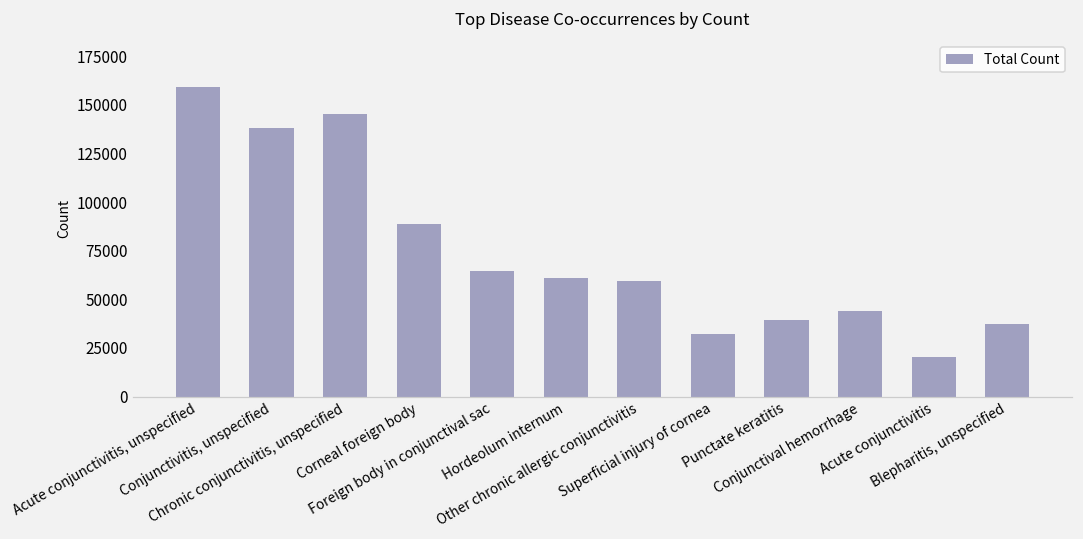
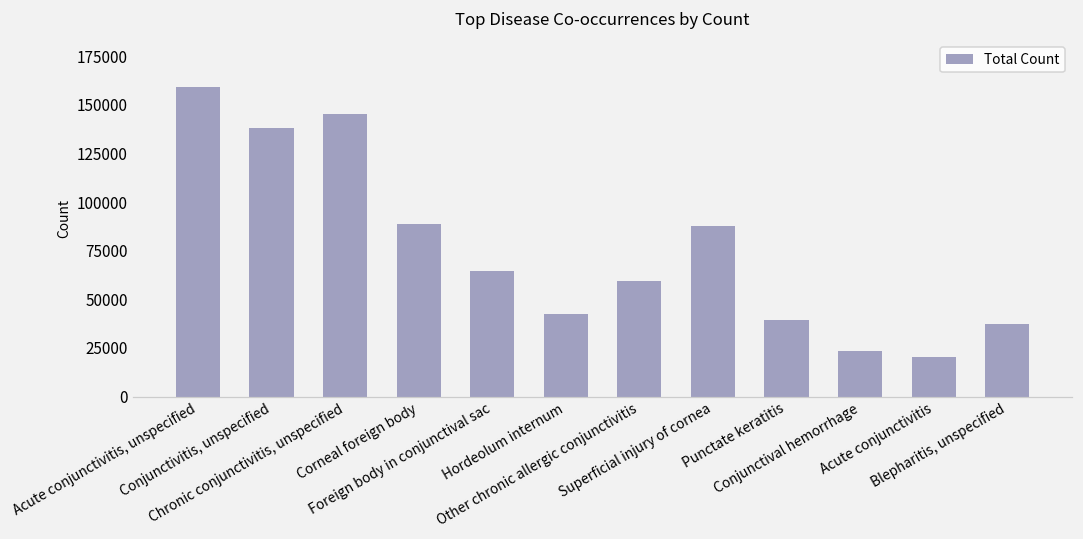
Hordeolum internum: 61000 -> 42000
Superficial injury of cornea: 32000 -> 88000
Conjunctival hemorrhage: 44000 -> 24000
